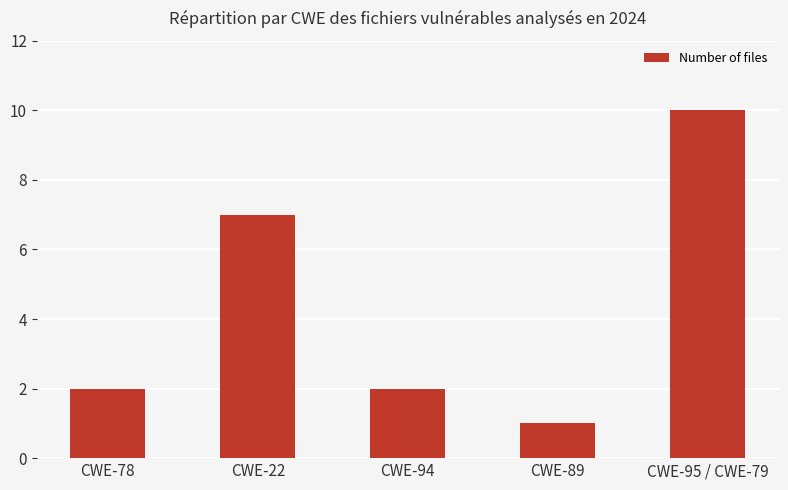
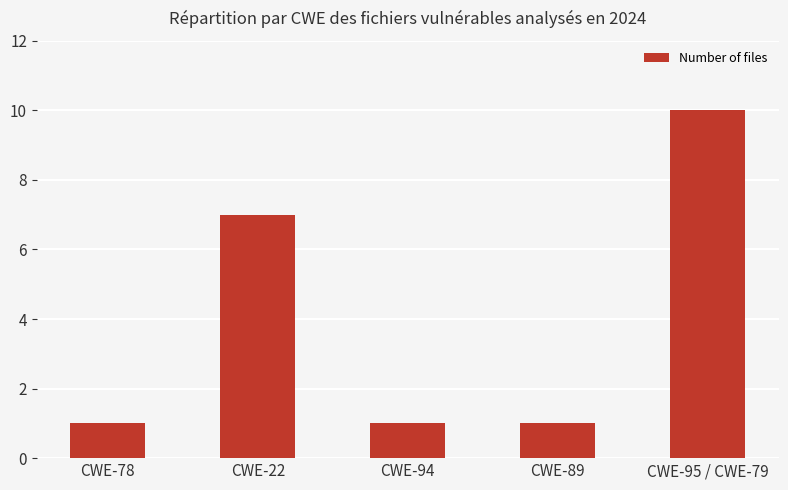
CWE-78: 2 -> 1
CWE-94: 2 -> 1
